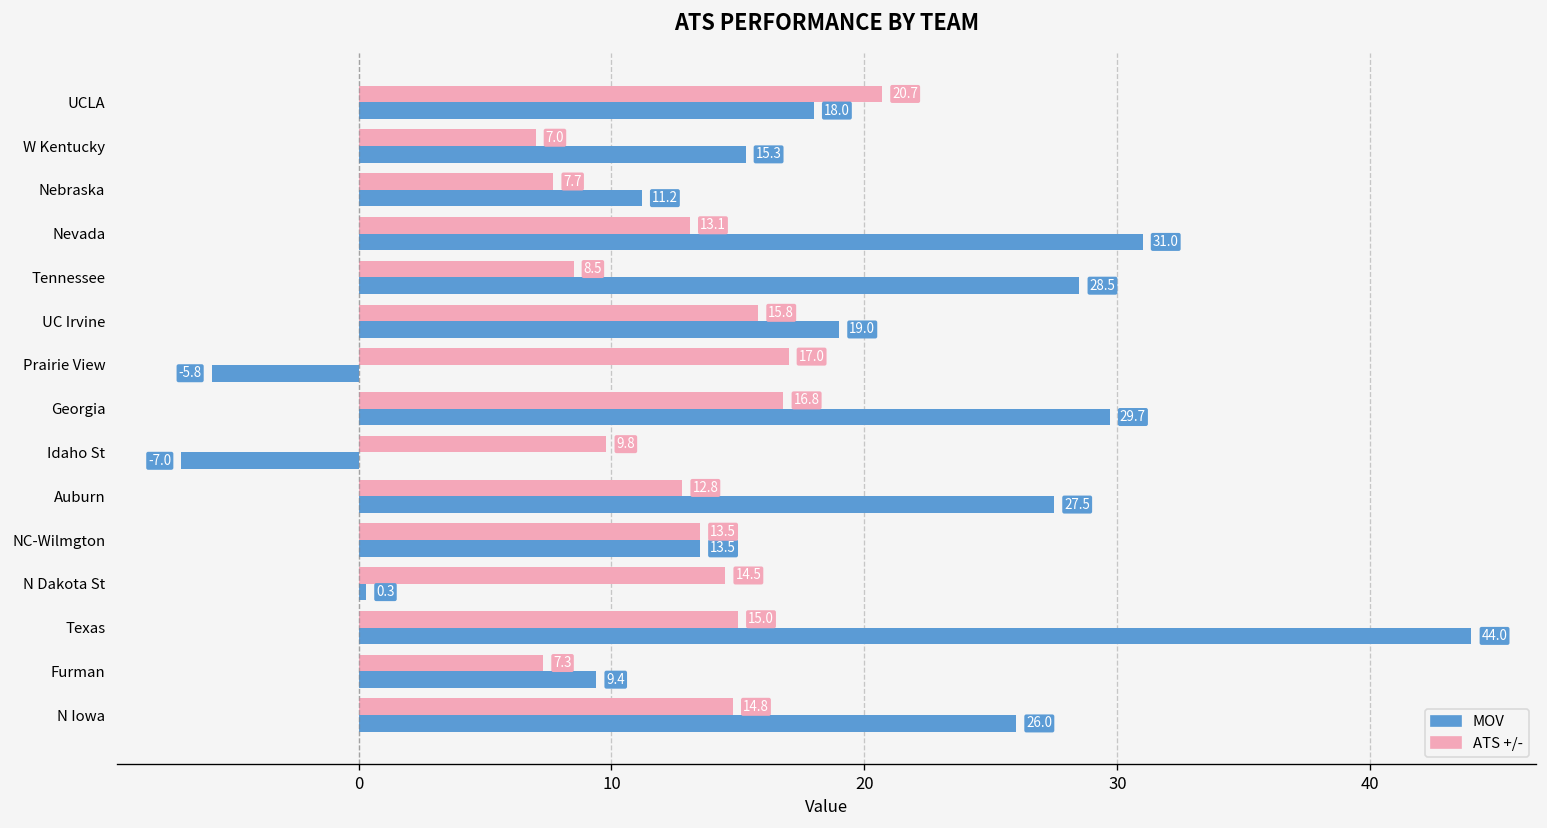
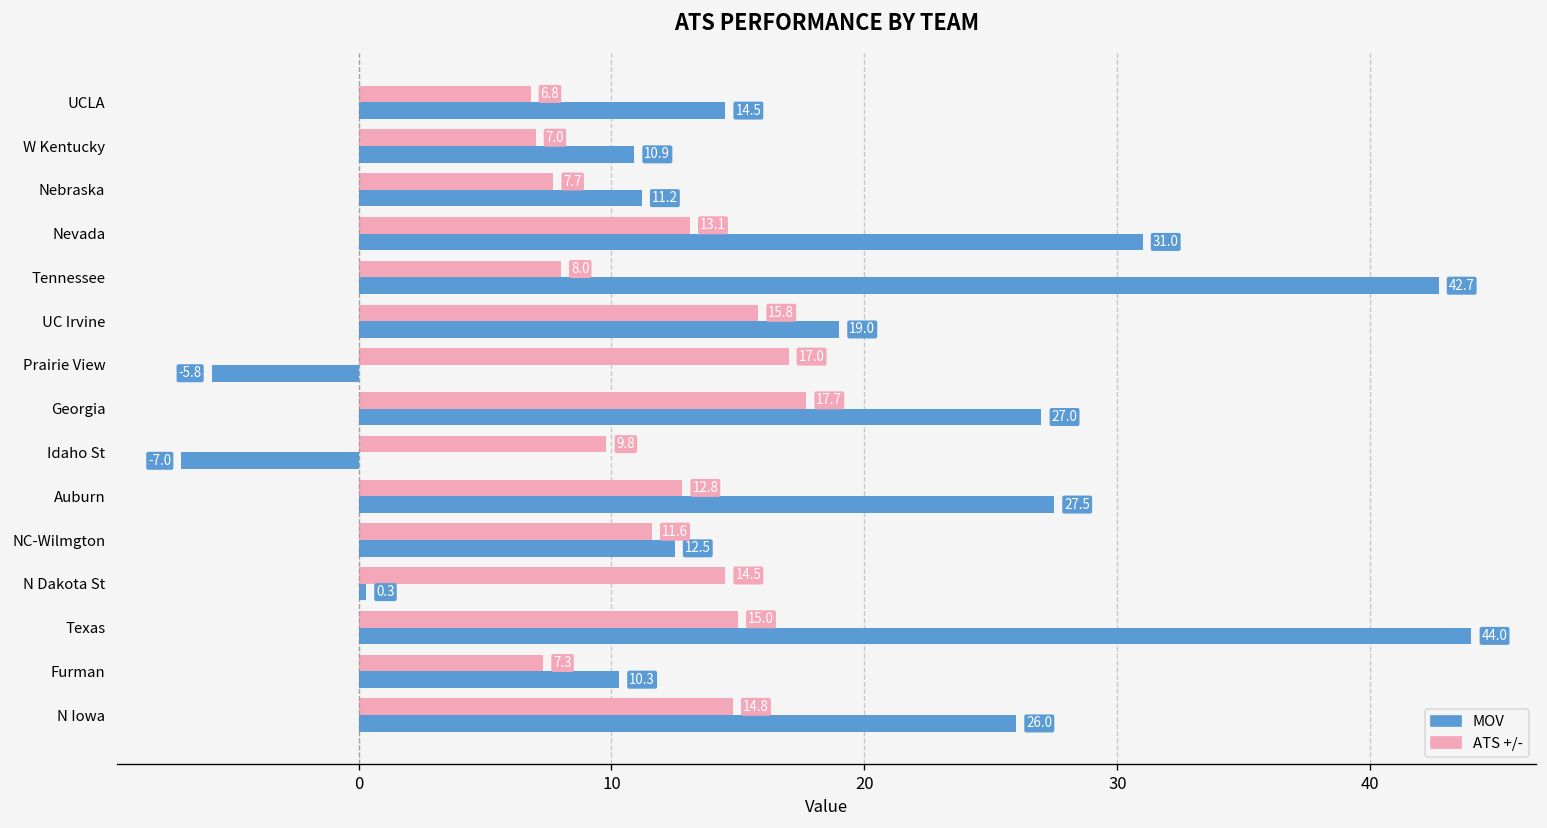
ATS +/-, UCLA: 20.7 -> 6.8
MOV, UCLA: 18.0 -> 14.5
MOV, W Kentucky: 15.3 -> 10.9
ATS +/-, Tennessee: 8.5 -> 8.0
MOV, Tennessee: 28.5 -> 42.7
ATS +/-, Georgia: 16.8 -> 17.7
MOV, Georgia: 29.7 -> 27.0
ATS +/-, NC-Wilmgton: 13.5 -> 11.6
MOV, NC-Wilmgton: 13.5 -> 12.5
MOV, Furman: 9.4 -> 10.3
